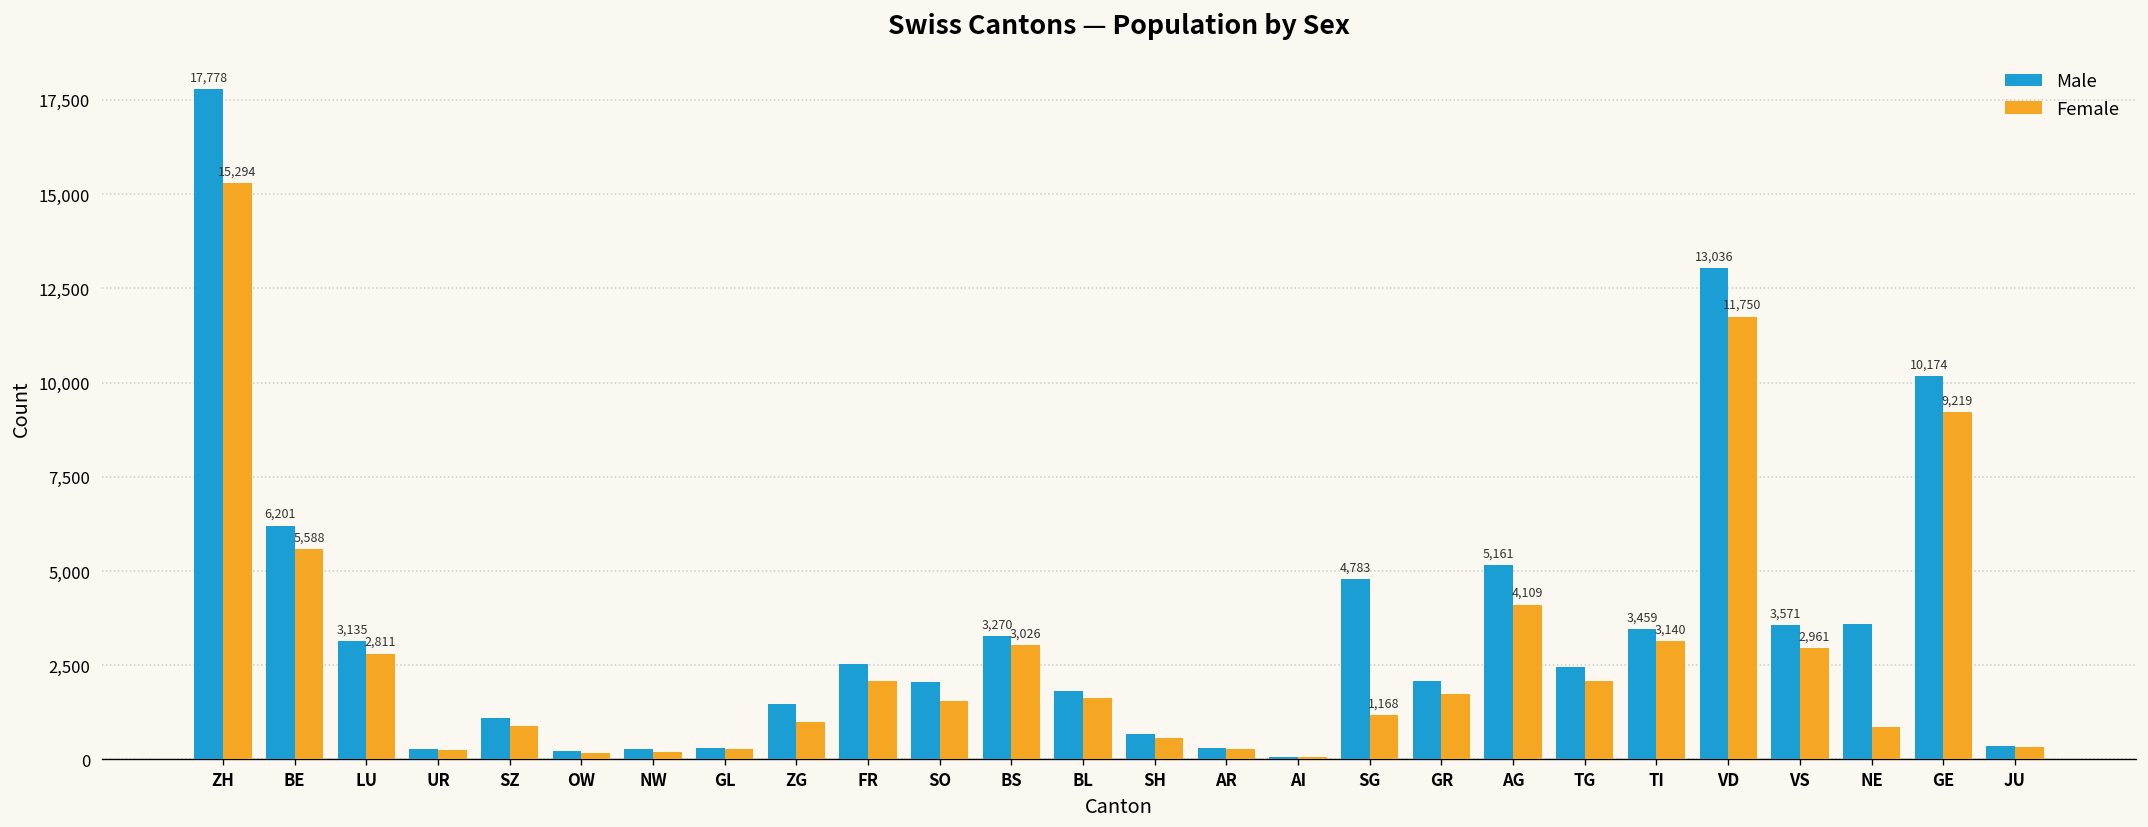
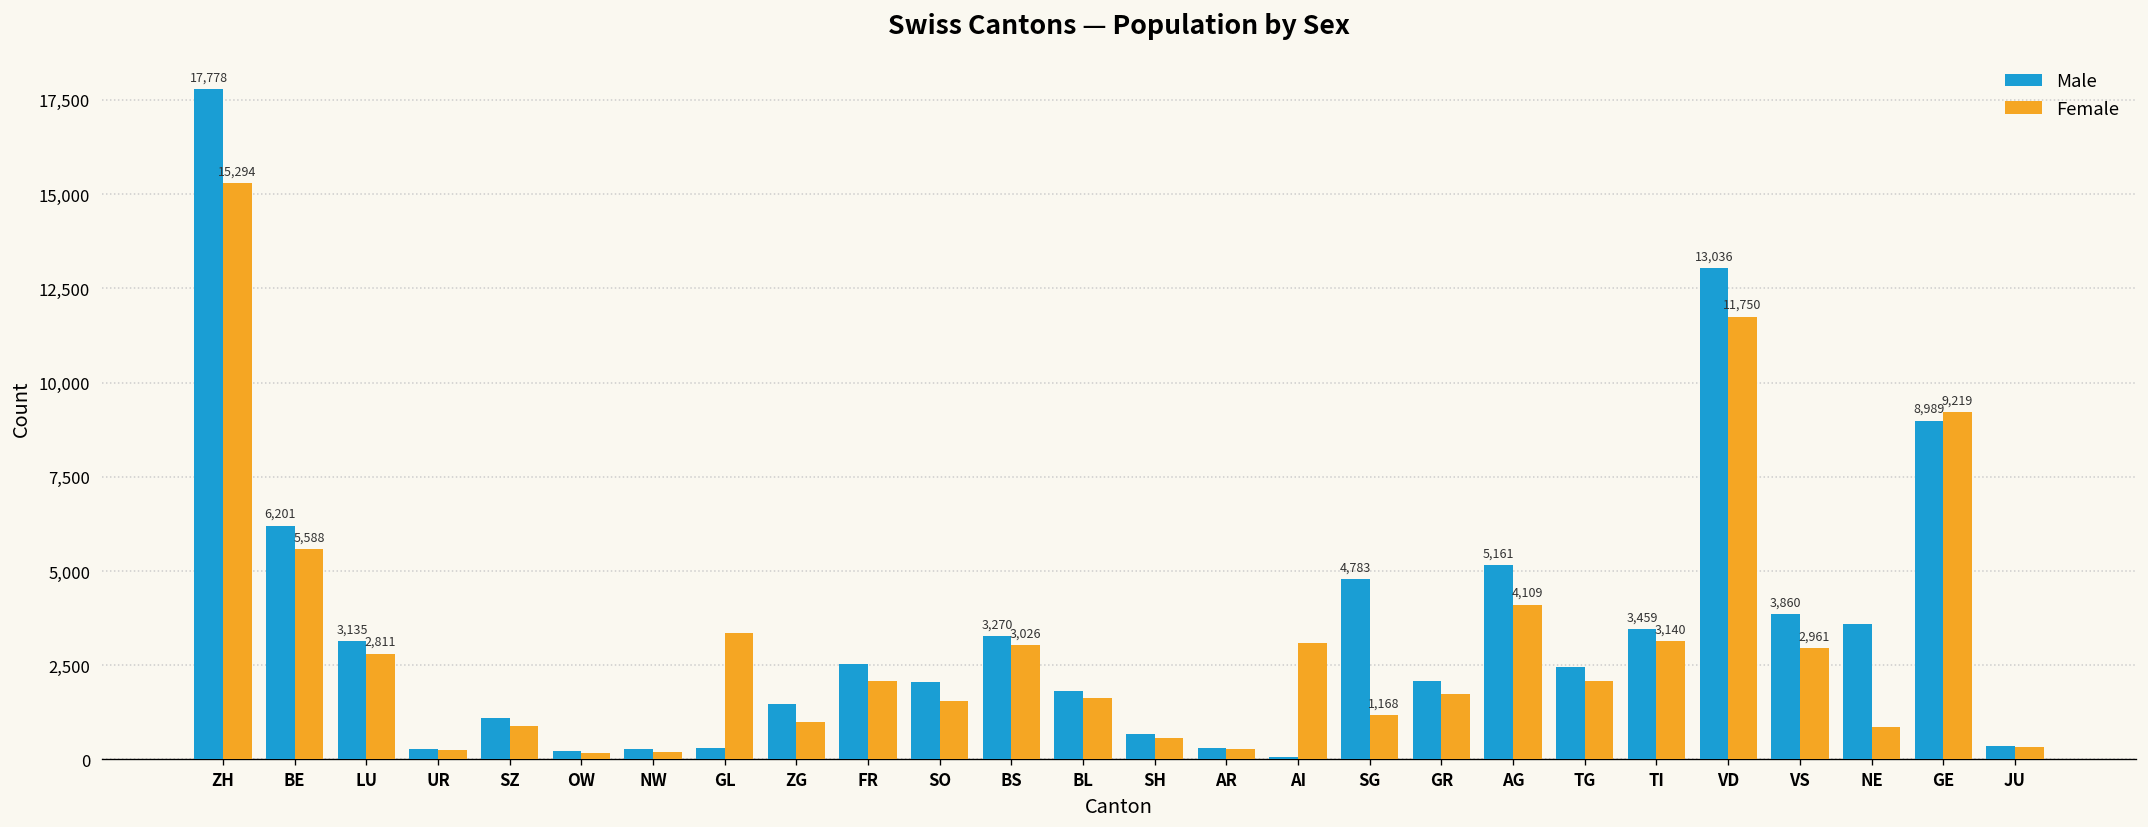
Female, GL: 300 -> 3,400
Female, AI: 100 -> 3,100
Male, VS: 3,571 -> 3,860
Male, GE: 10,174 -> 8,989
